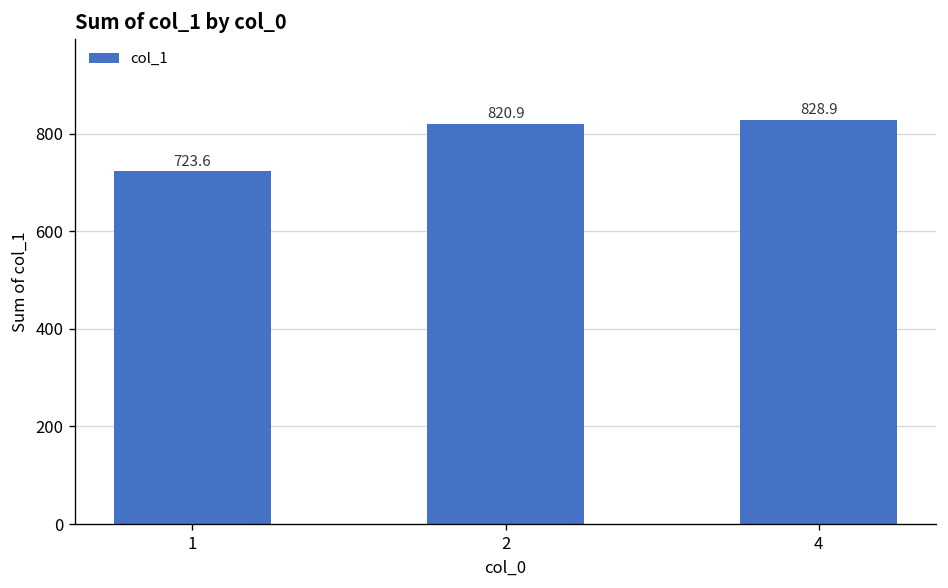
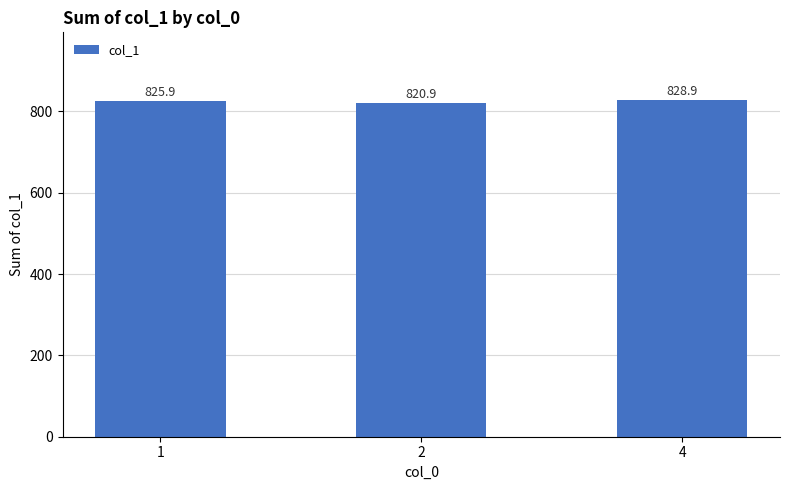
1: 723.6 -> 825.9
